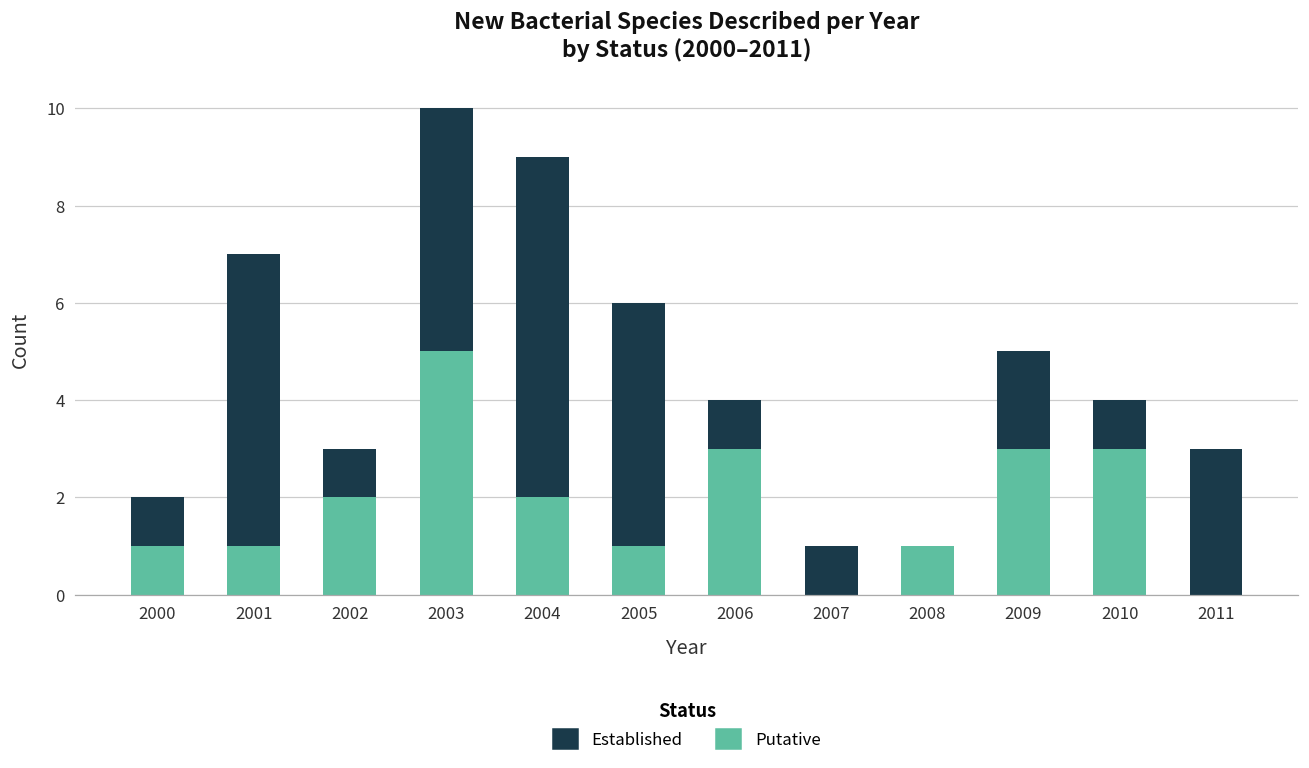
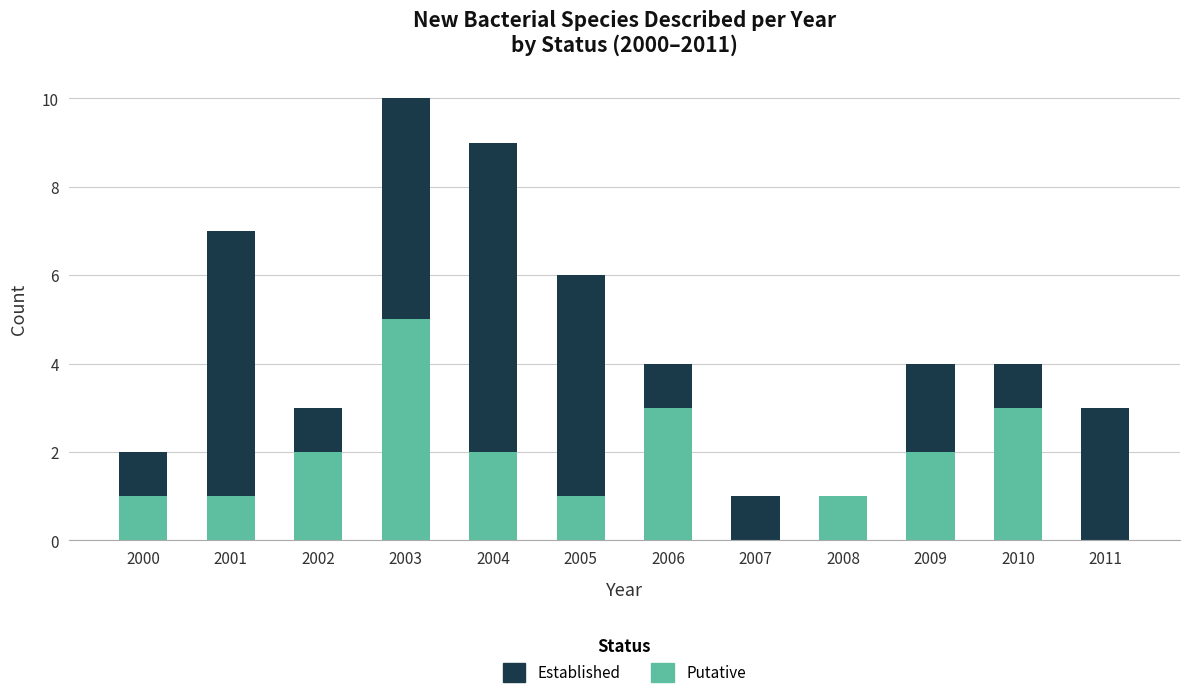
Putative, 2009: 3 -> 2
